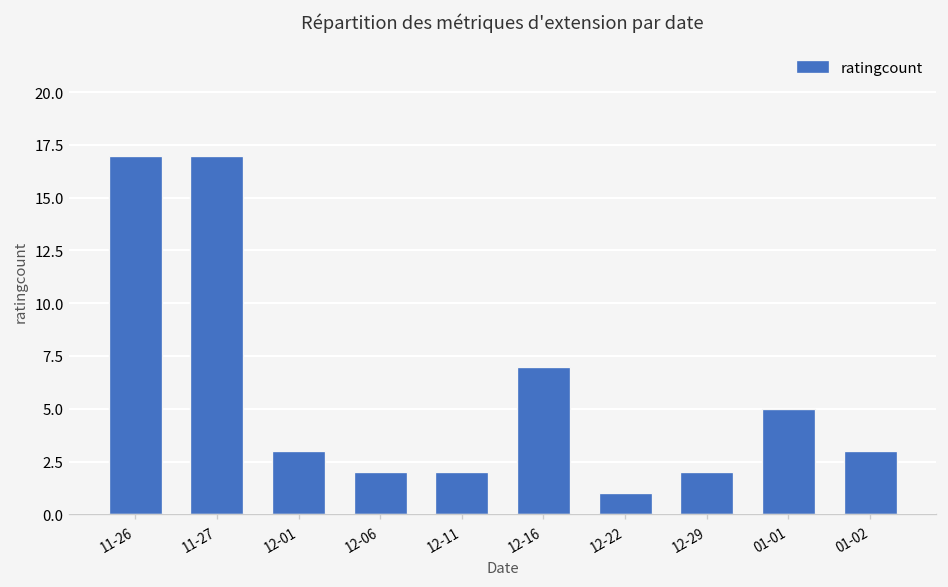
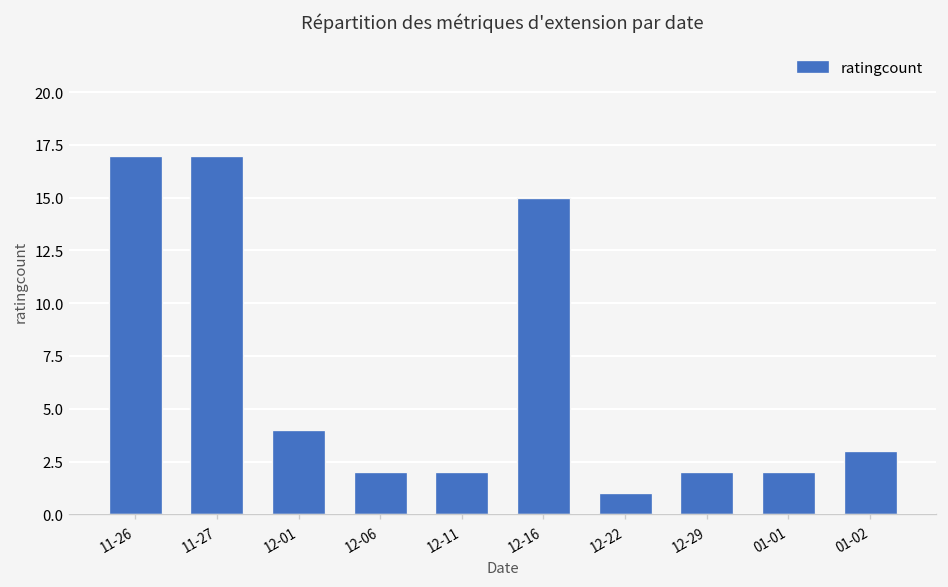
12-01: 3 -> 4
12-16: 7 -> 15
01-01: 5 -> 2
